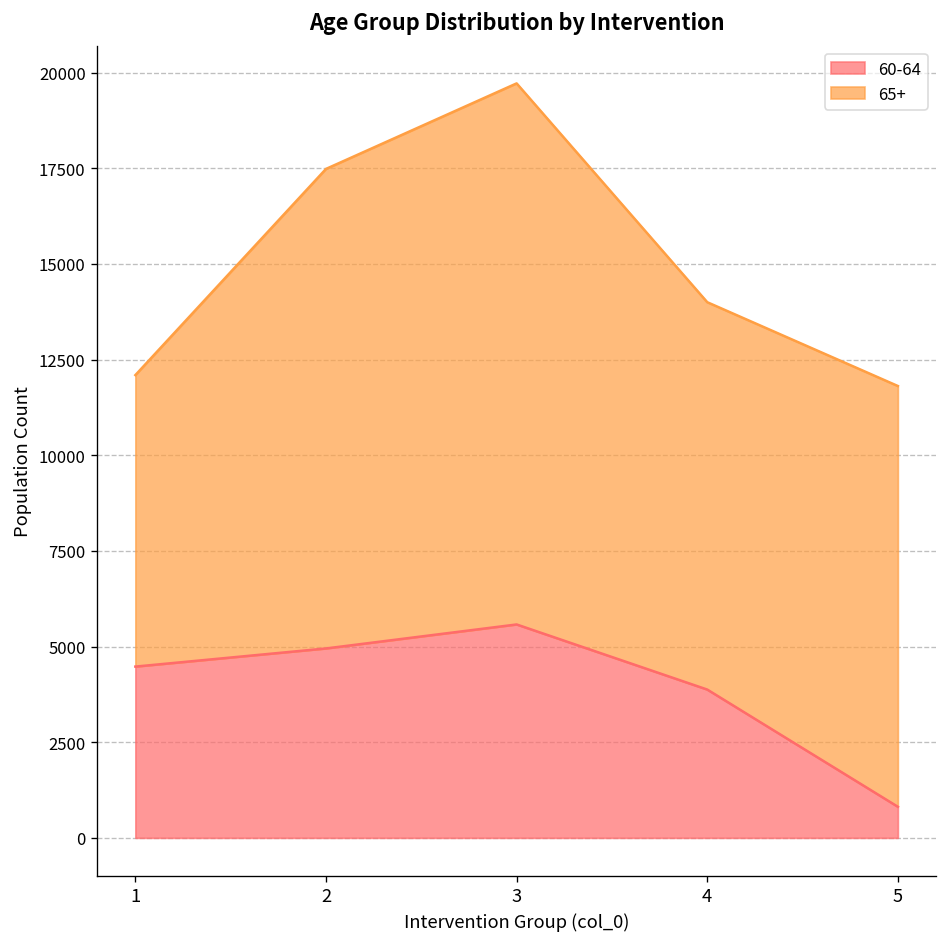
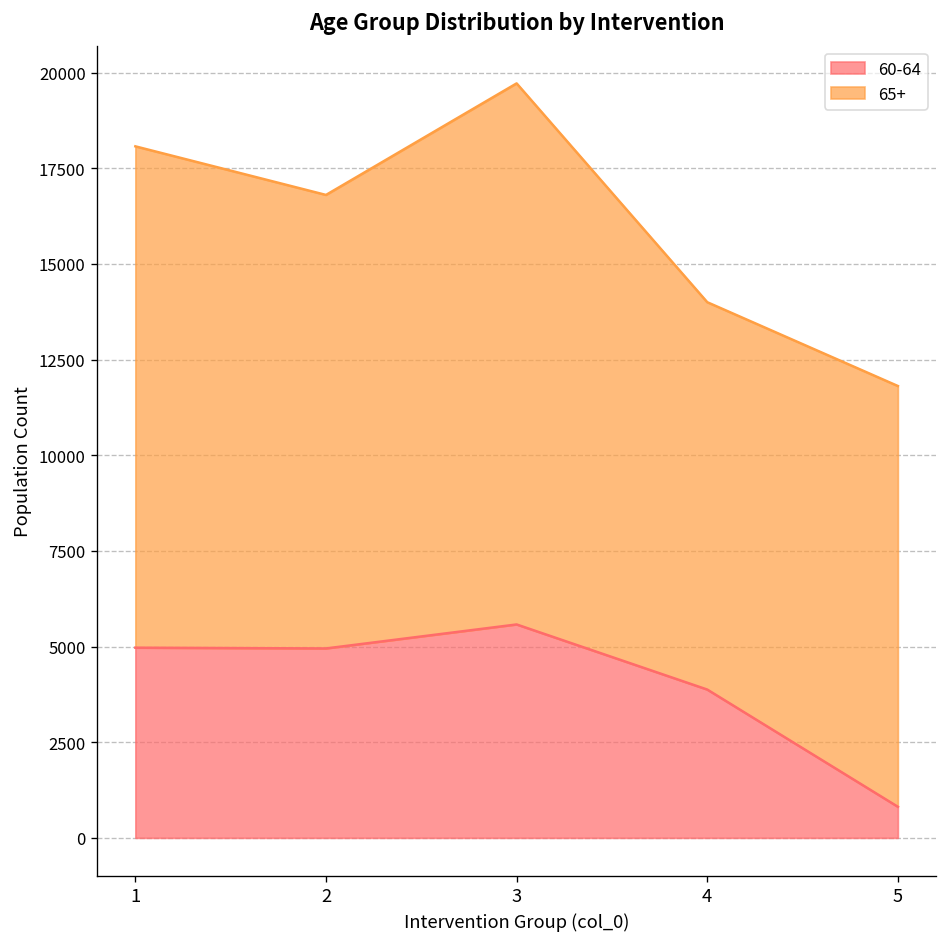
60-64, 1: 4500 -> 5000
65+, 1: 7600 -> 13100
65+, 2: 12500 -> 11900
